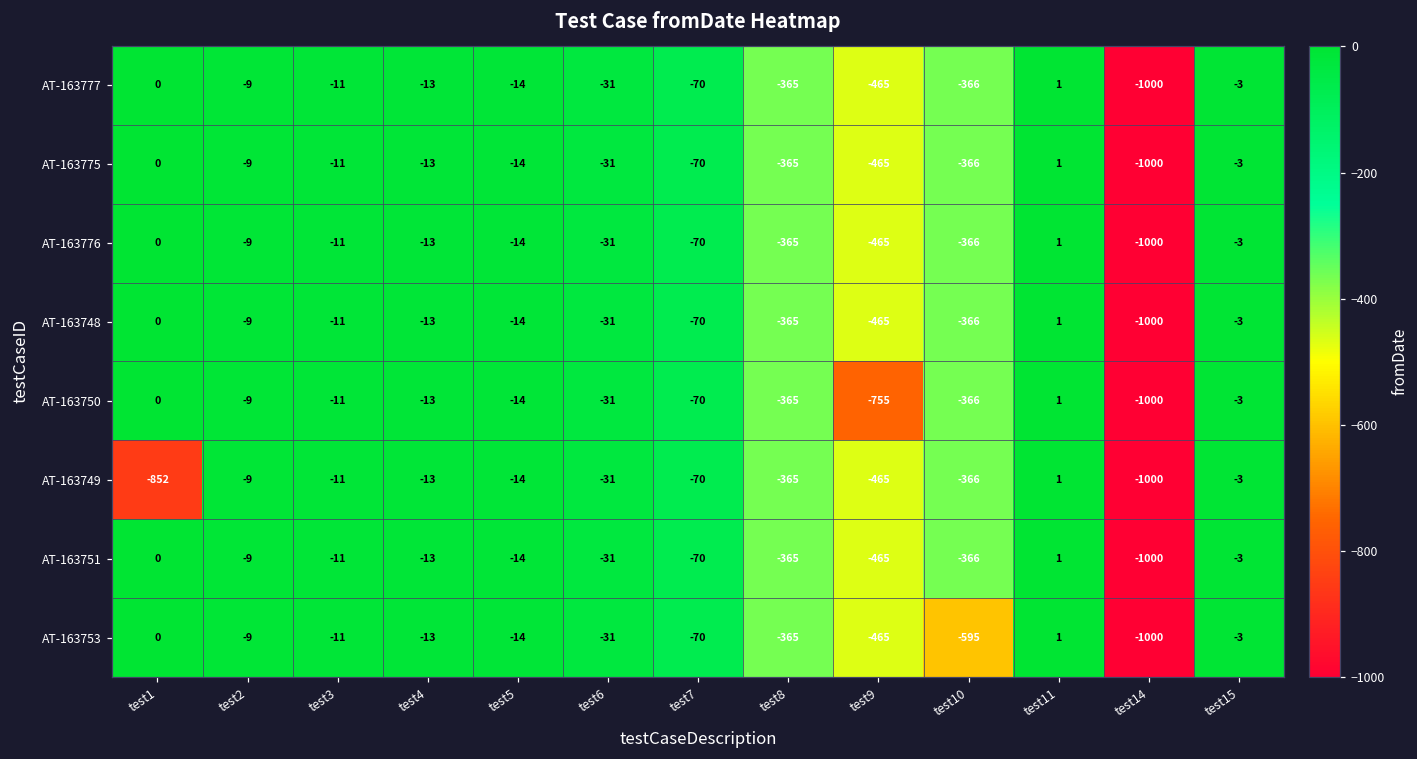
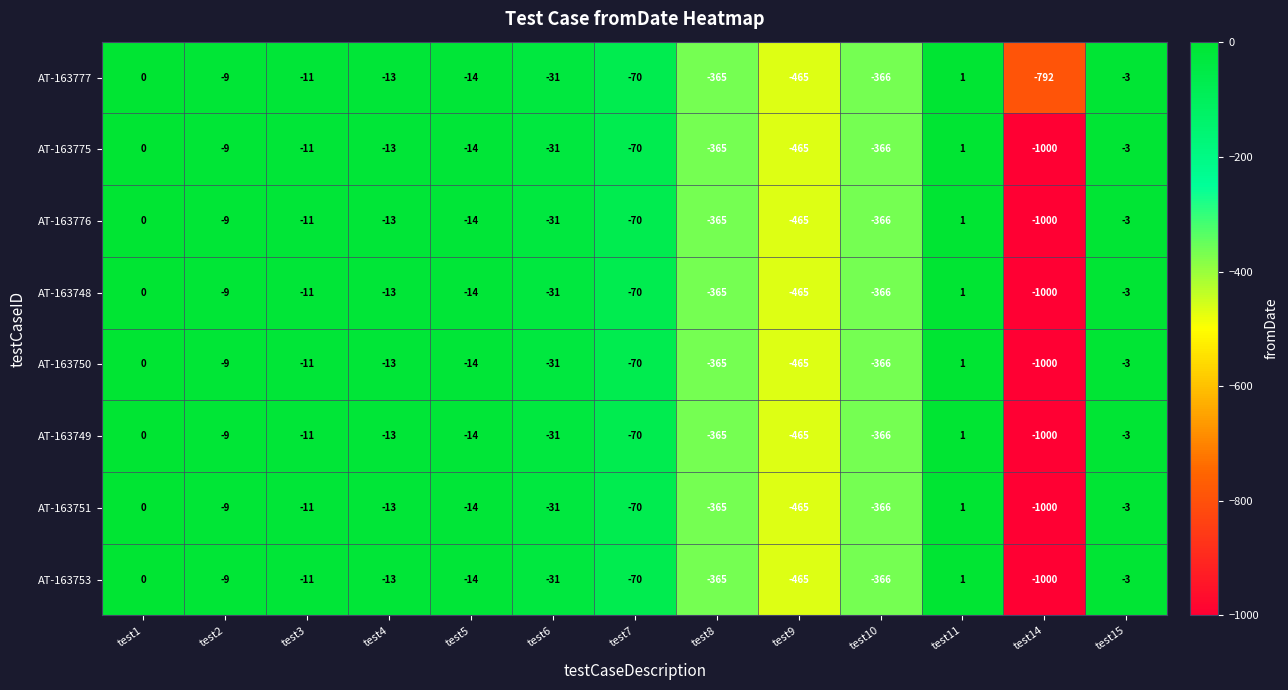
AT-163777, test14: -1000 -> -792
AT-163750, test9: -755 -> -465
AT-163749, test1: -852 -> 0
AT-163753, test10: -595 -> -366
